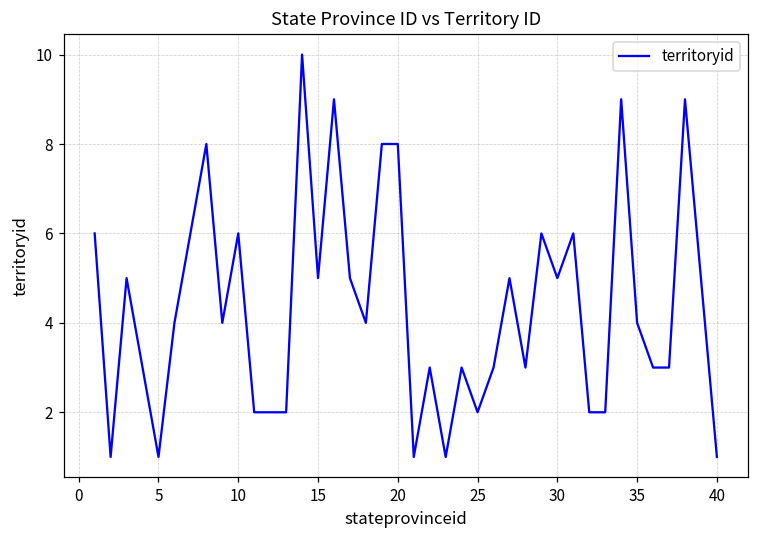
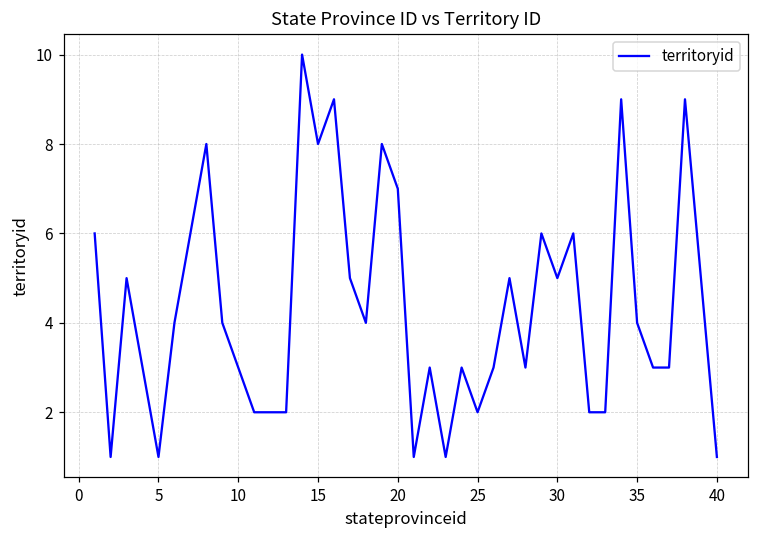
10: 6 -> 3
15: 5 -> 8
20: 8 -> 7
